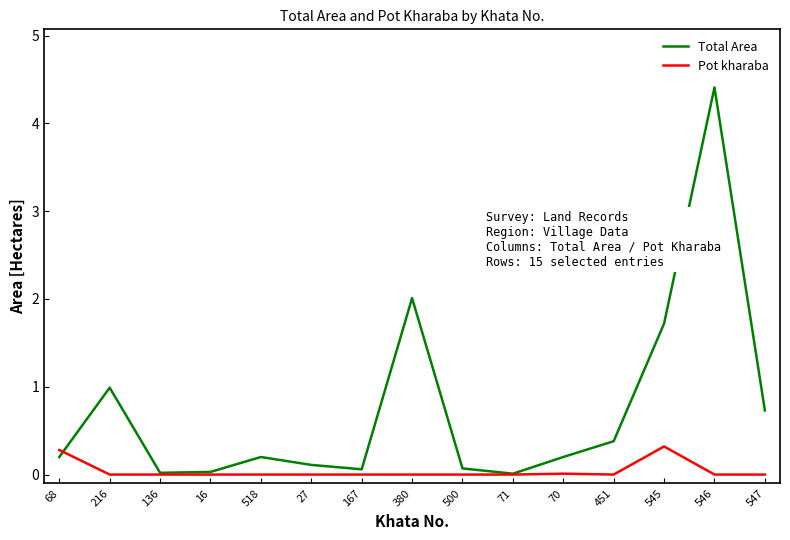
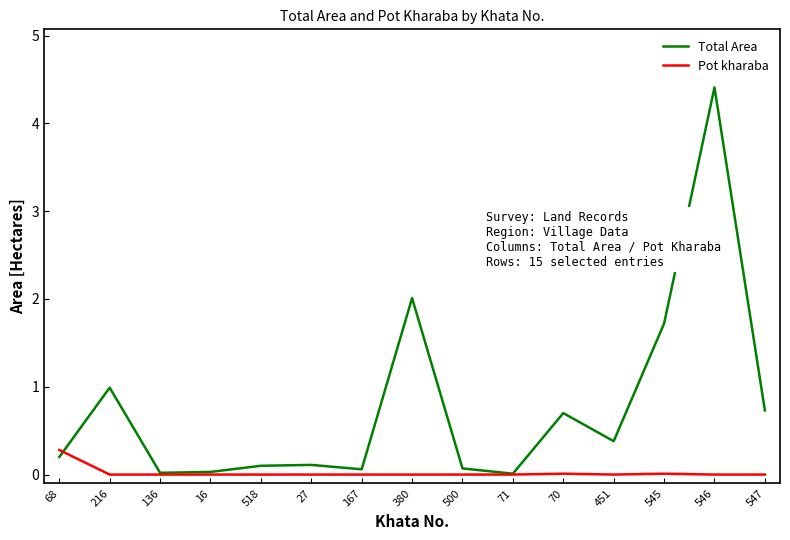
Total Area, 518: 0.2 -> 0.1
Total Area, 70: 0.2 -> 0.7
Pot kharaba, 545: 0.3 -> 0.0
